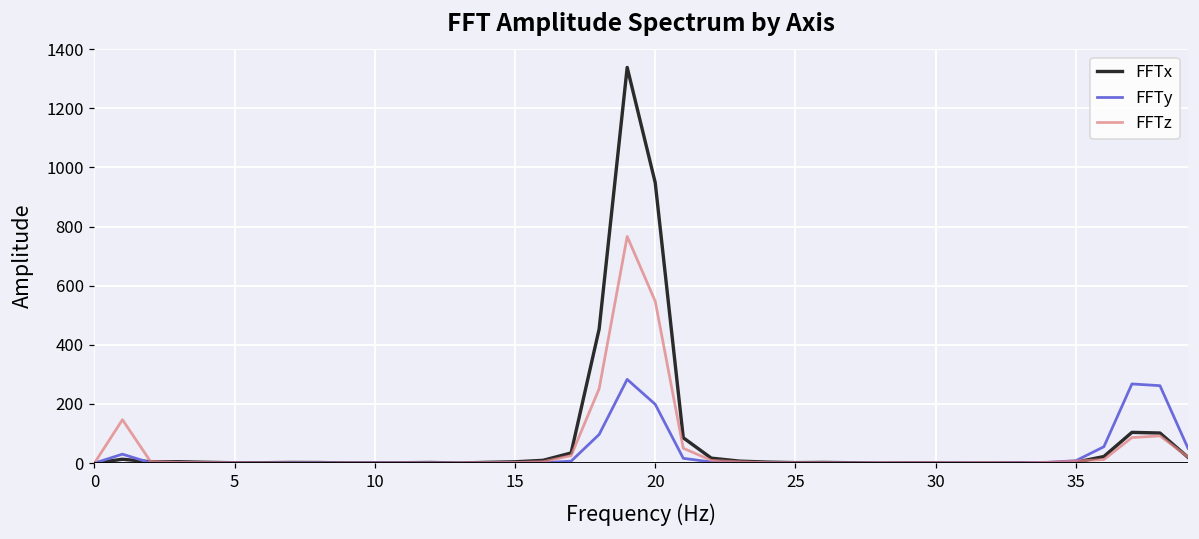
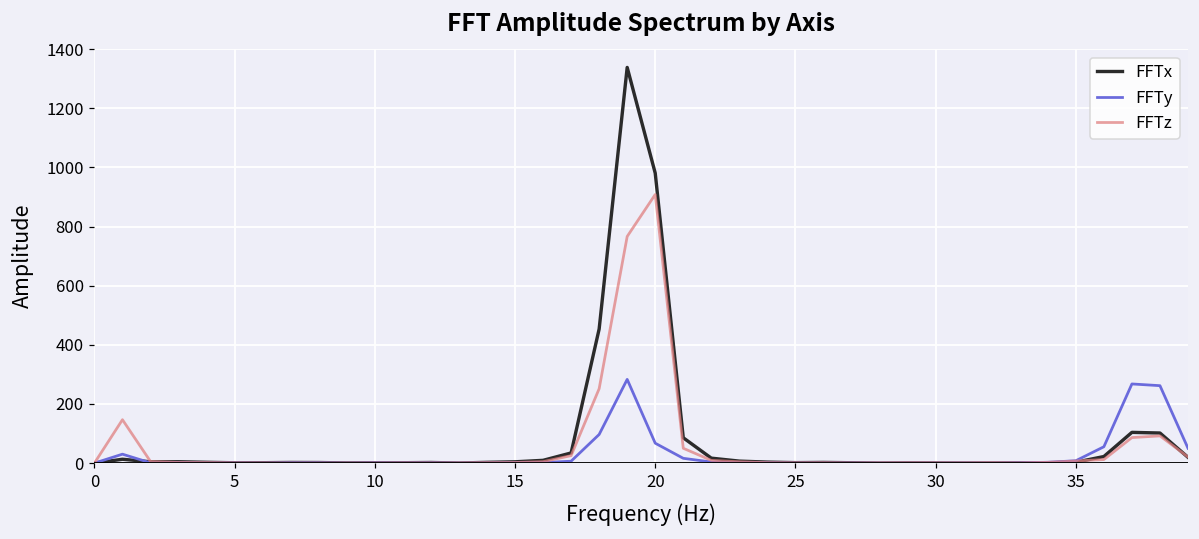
FFTx, 20: 950 -> 980
FFTy, 20: 200 -> 70
FFTz, 20: 550 -> 910
